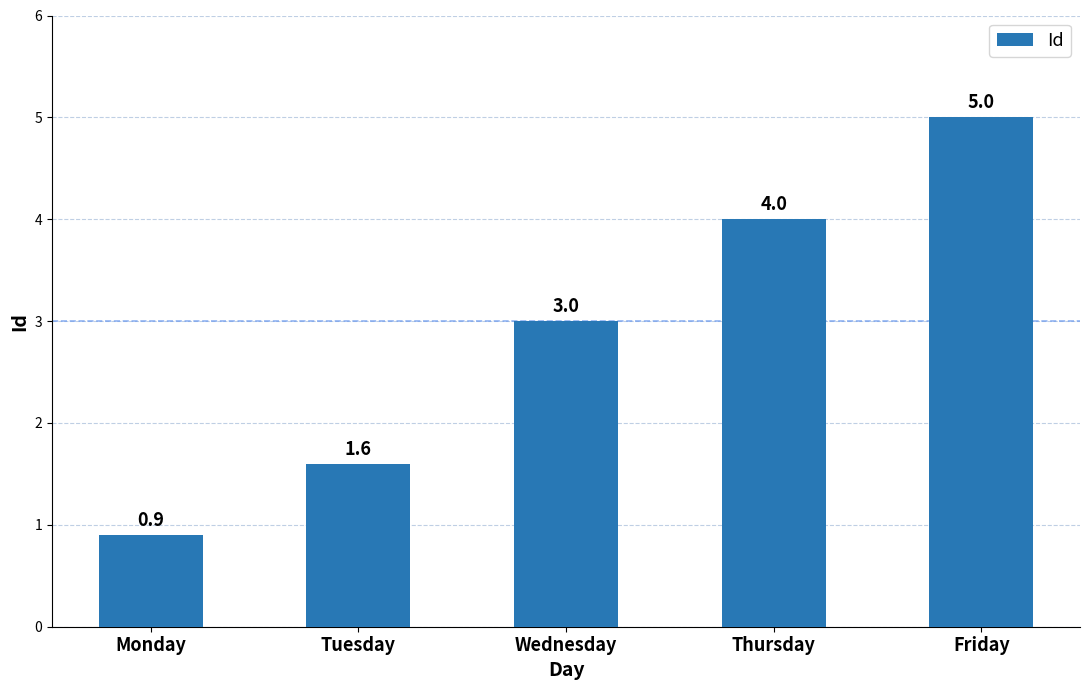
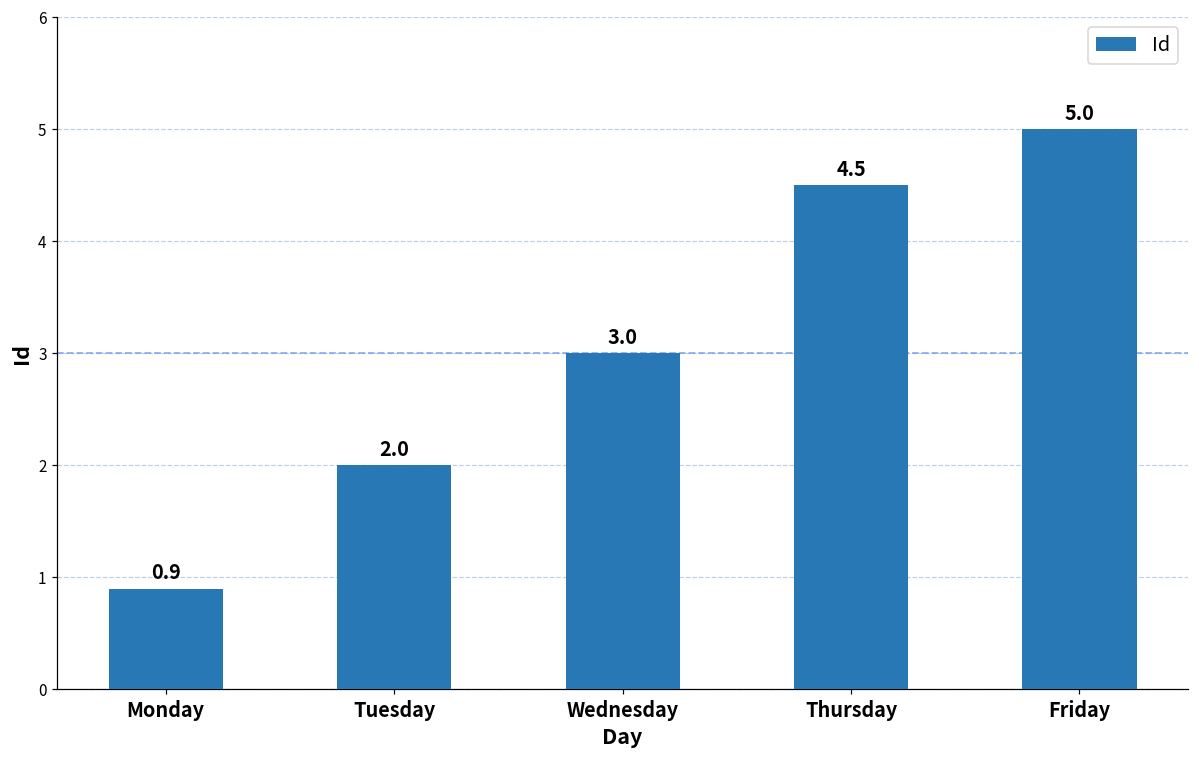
Tuesday: 1.6 -> 2.0
Thursday: 4.0 -> 4.5
